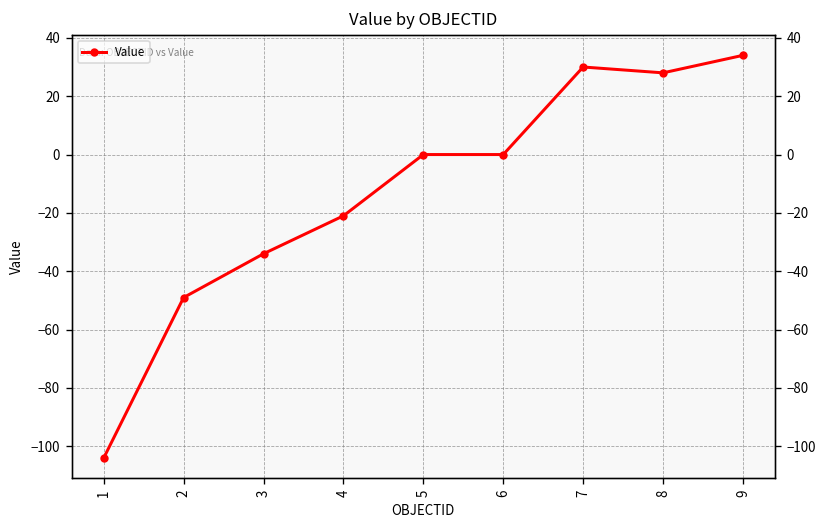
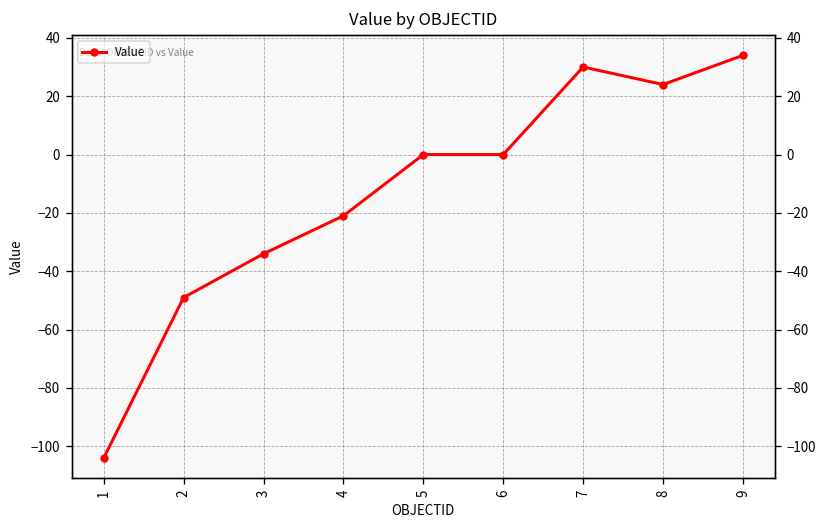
8: 28 -> 24
